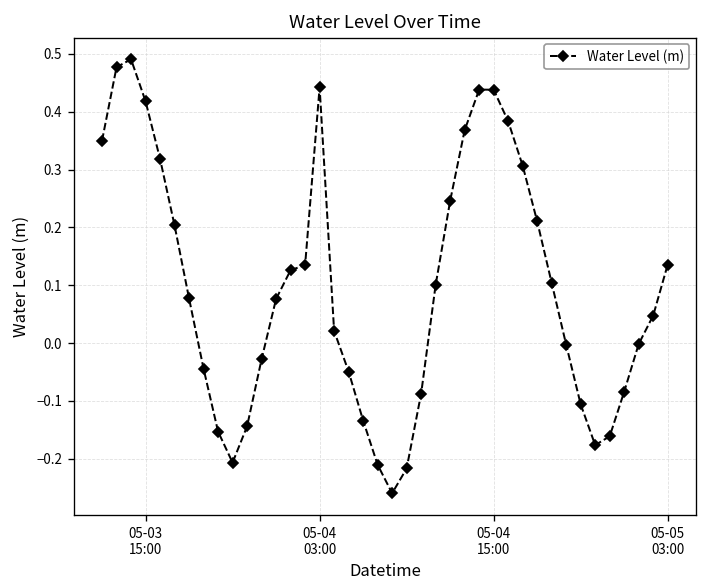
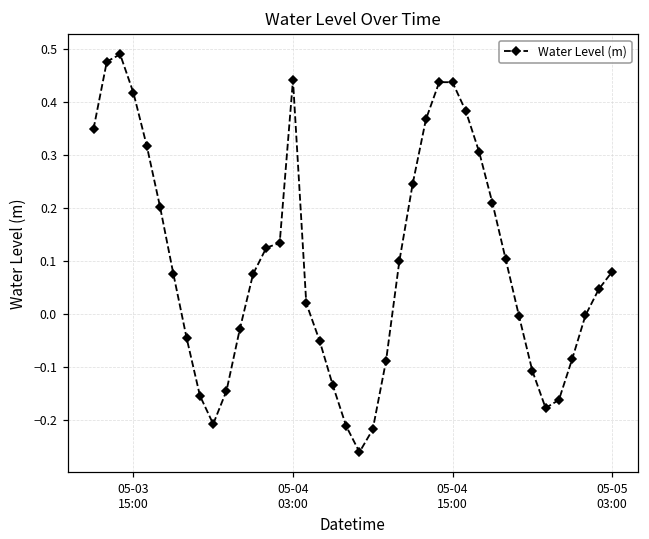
05-05 03:00: 0.14 -> 0.08
